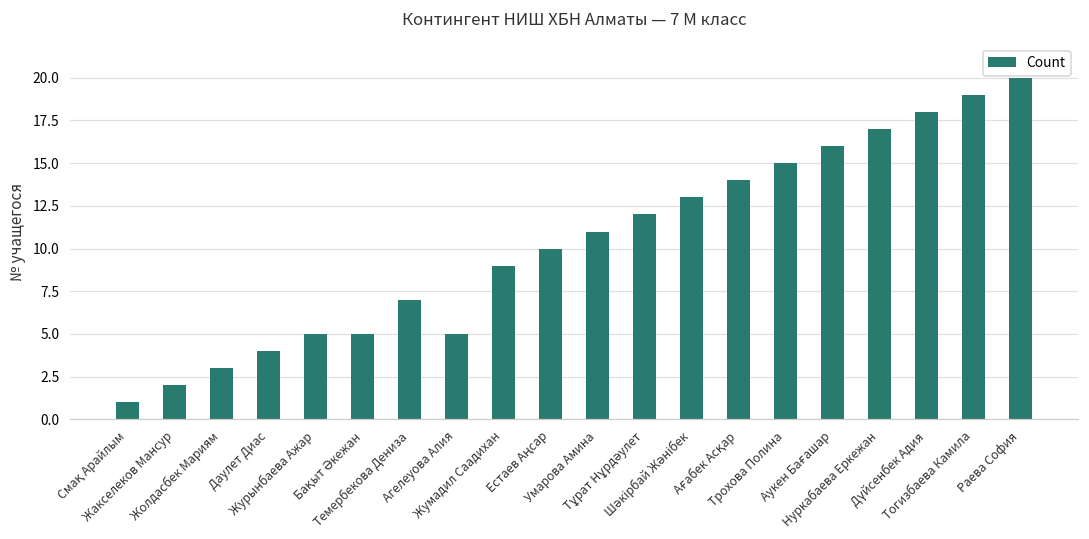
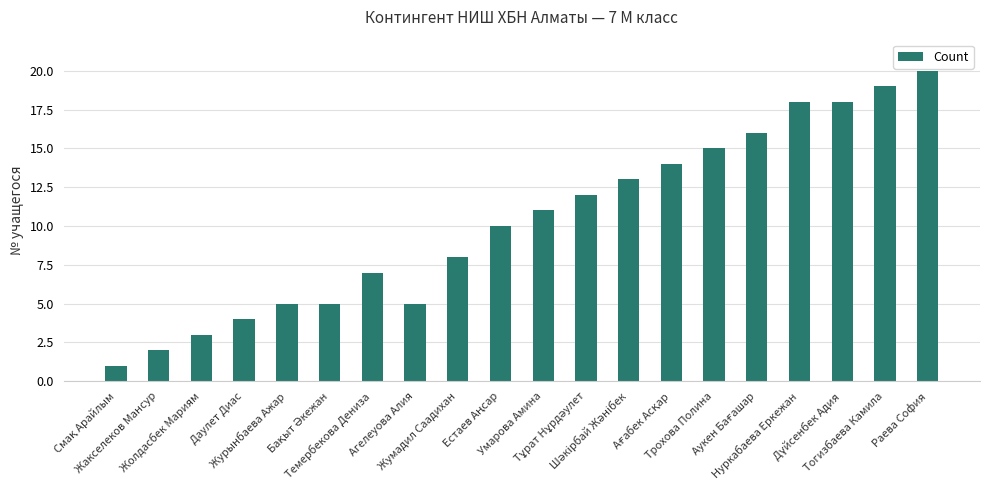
Жумадил Саадихан: 9 -> 8
Нуркабаева Еркежан: 17 -> 18
